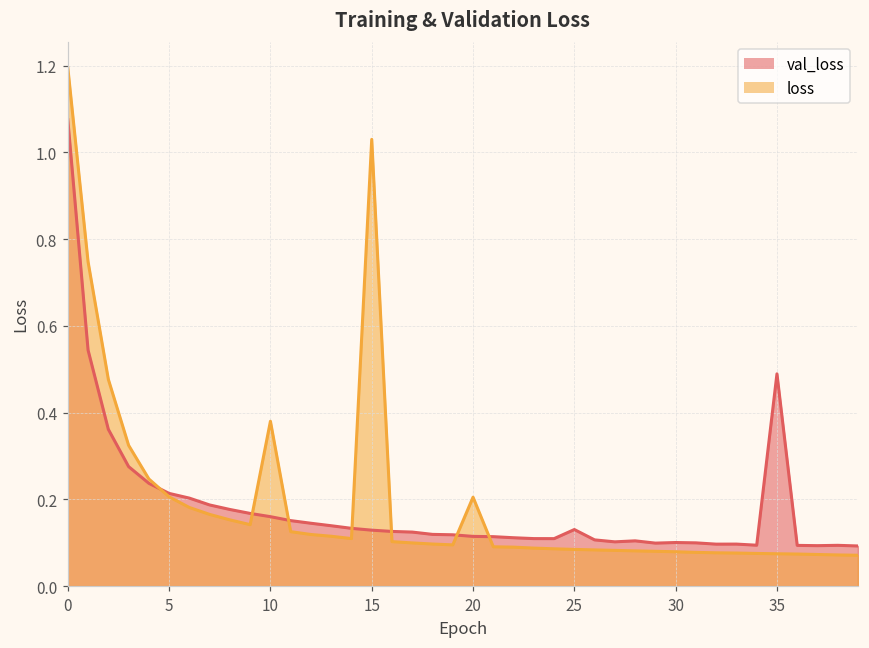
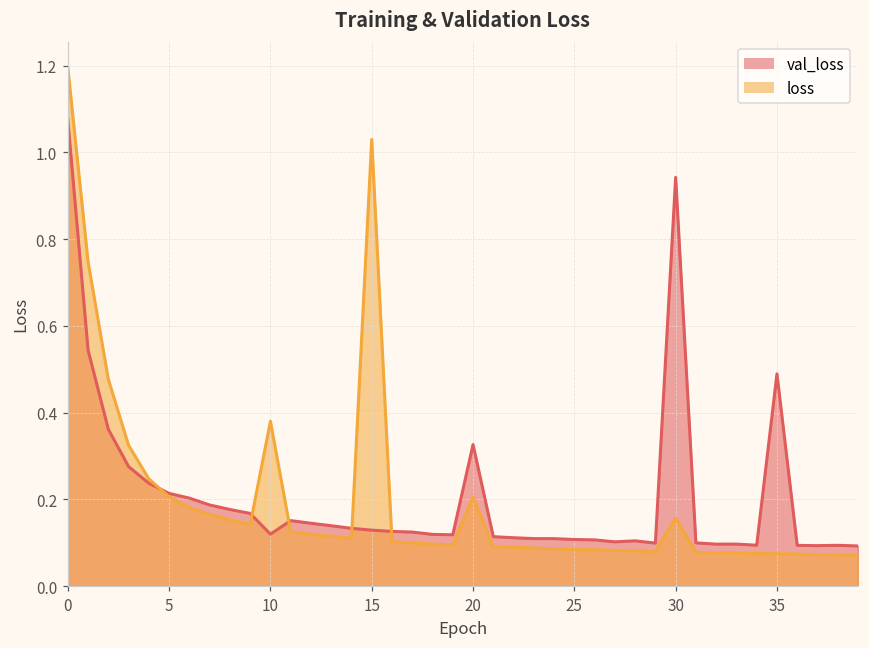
val_loss, 10: 0.16 -> 0.12
val_loss, 20: 0.11 -> 0.33
val_loss, 25: 0.13 -> 0.11
val_loss, 30: 0.10 -> 0.94
loss, 30: 0.08 -> 0.16
